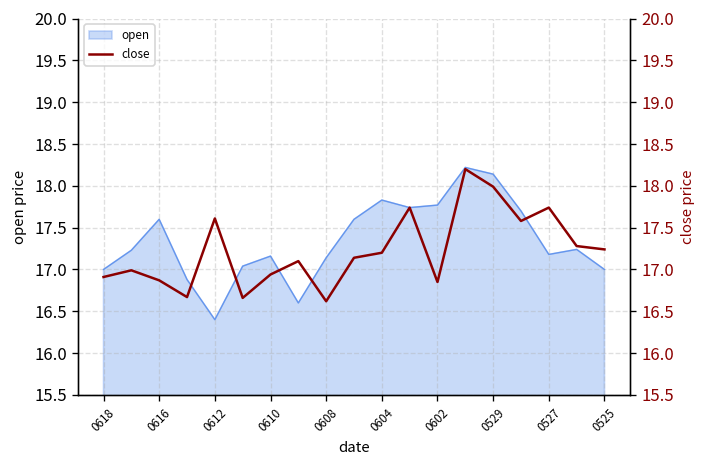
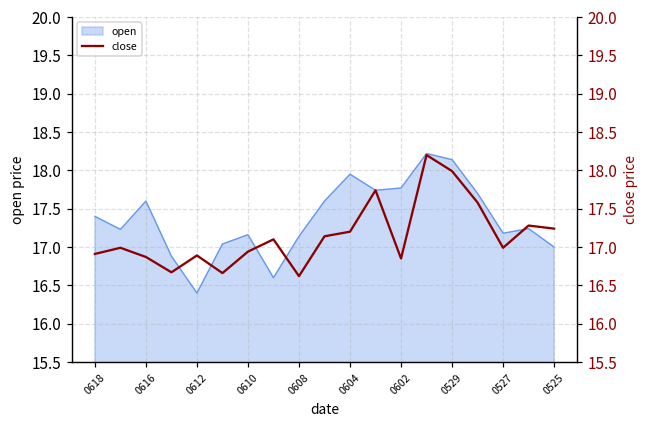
open, 0618: 17.0 -> 17.4
open, 0604: 17.8 -> 18.0
close, 0612: 17.6 -> 16.9
close, 0527: 17.7 -> 17.0
